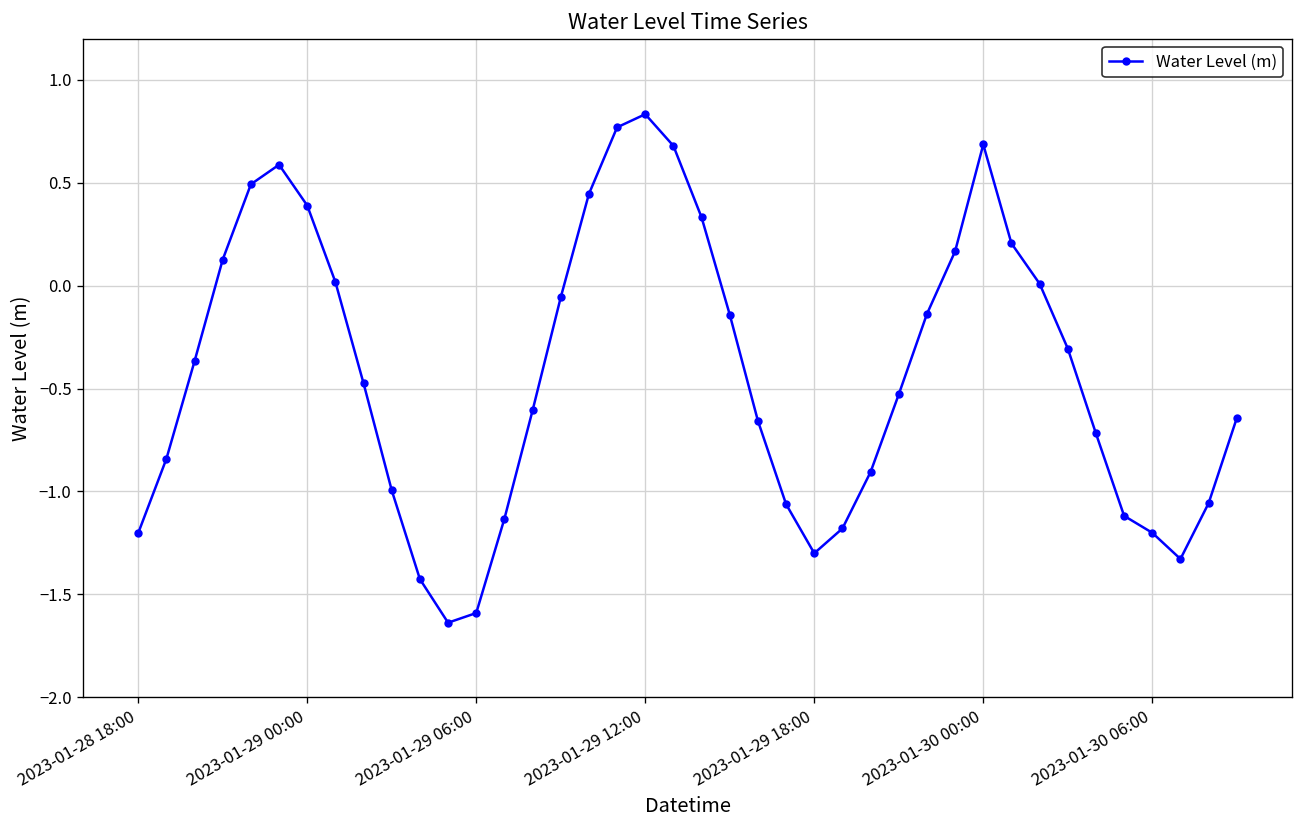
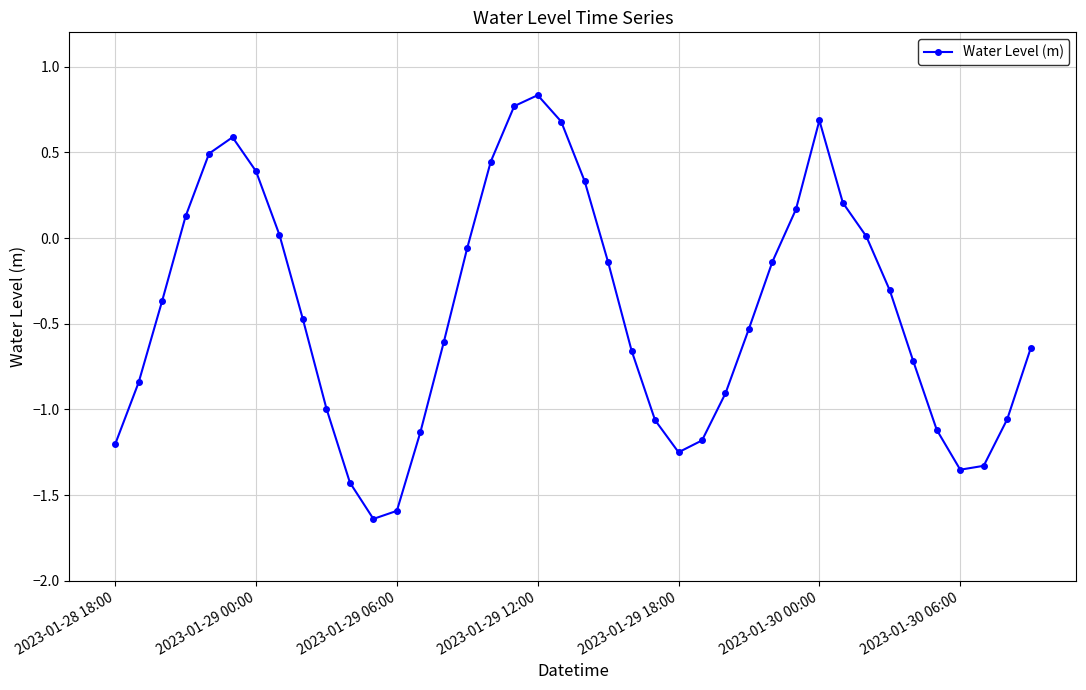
2023-01-29 18:00: -1.30 -> -1.25
2023-01-30 06:00: -1.20 -> -1.35
